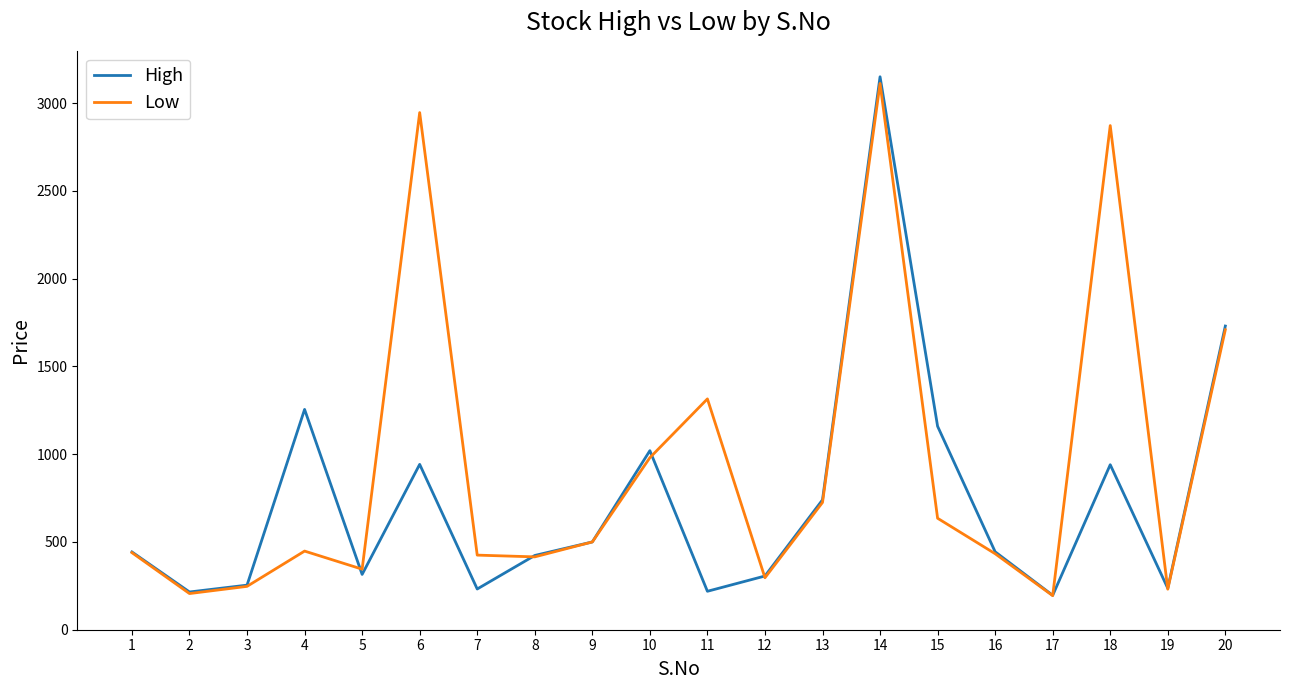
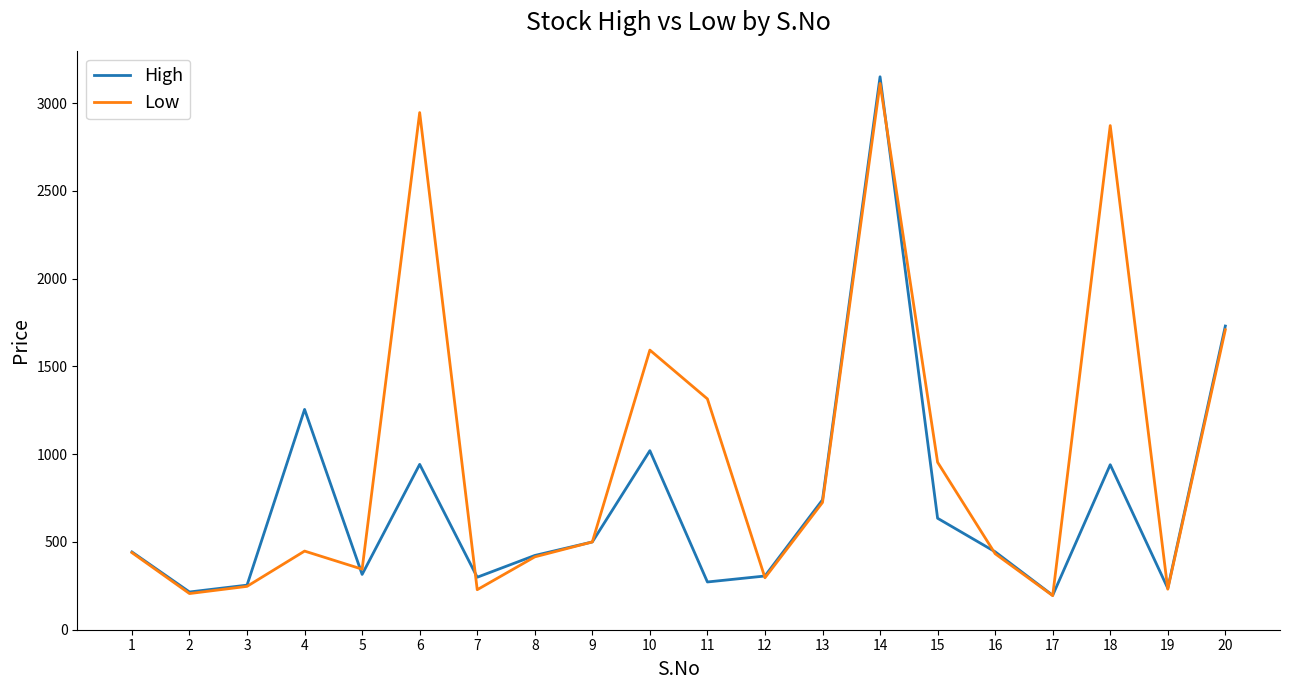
High, 7: 230 -> 300
Low, 7: 430 -> 230
Low, 10: 980 -> 1590
High, 11: 220 -> 270
High, 15: 1160 -> 640
Low, 15: 640 -> 950
